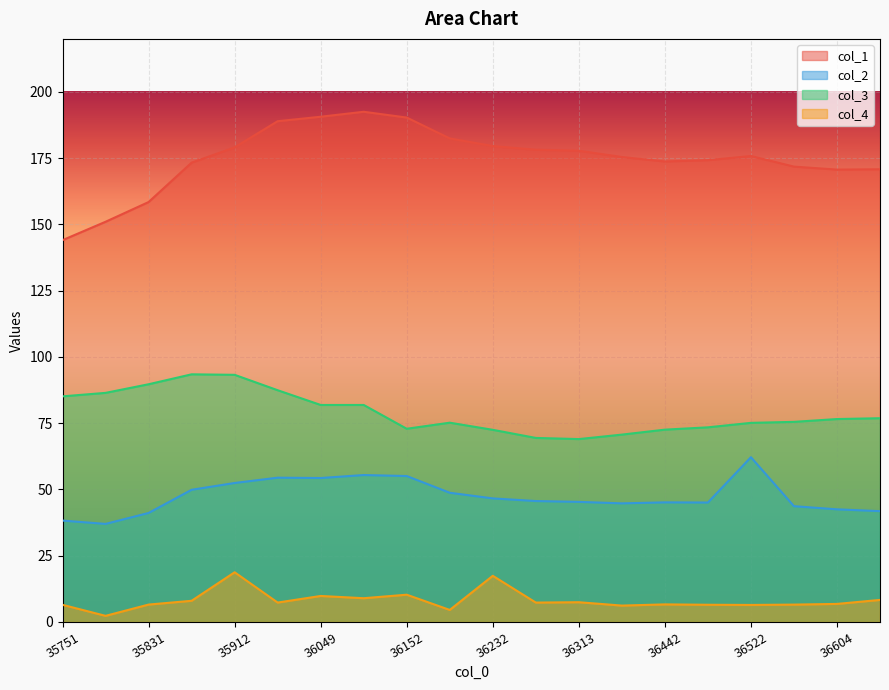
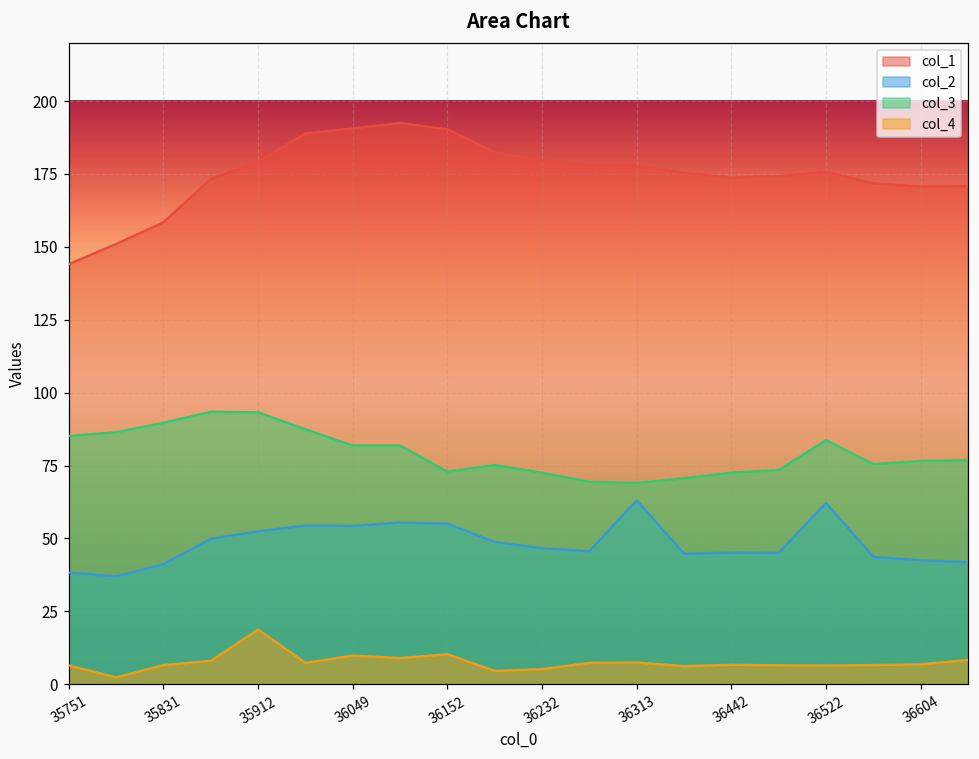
col_4, 36232: 17 -> 5
col_2, 36313: 45 -> 63
col_3, 36522: 75 -> 84
